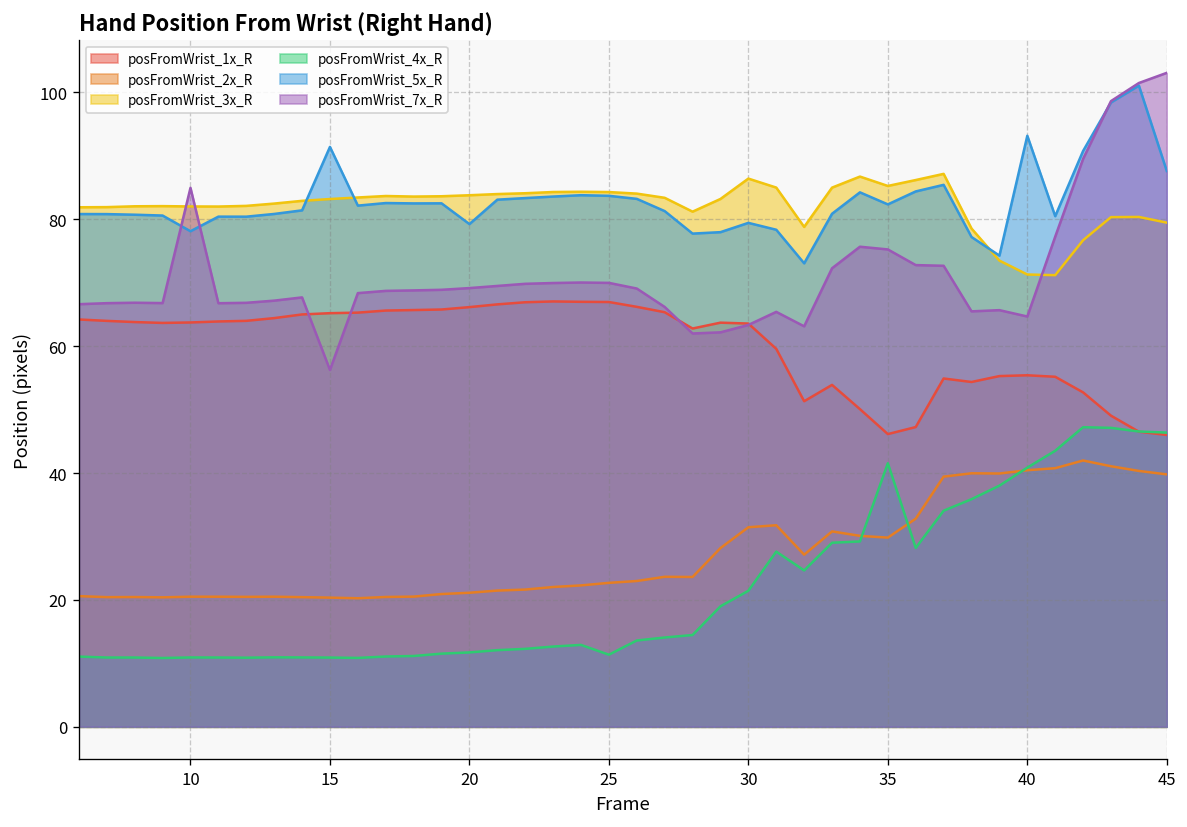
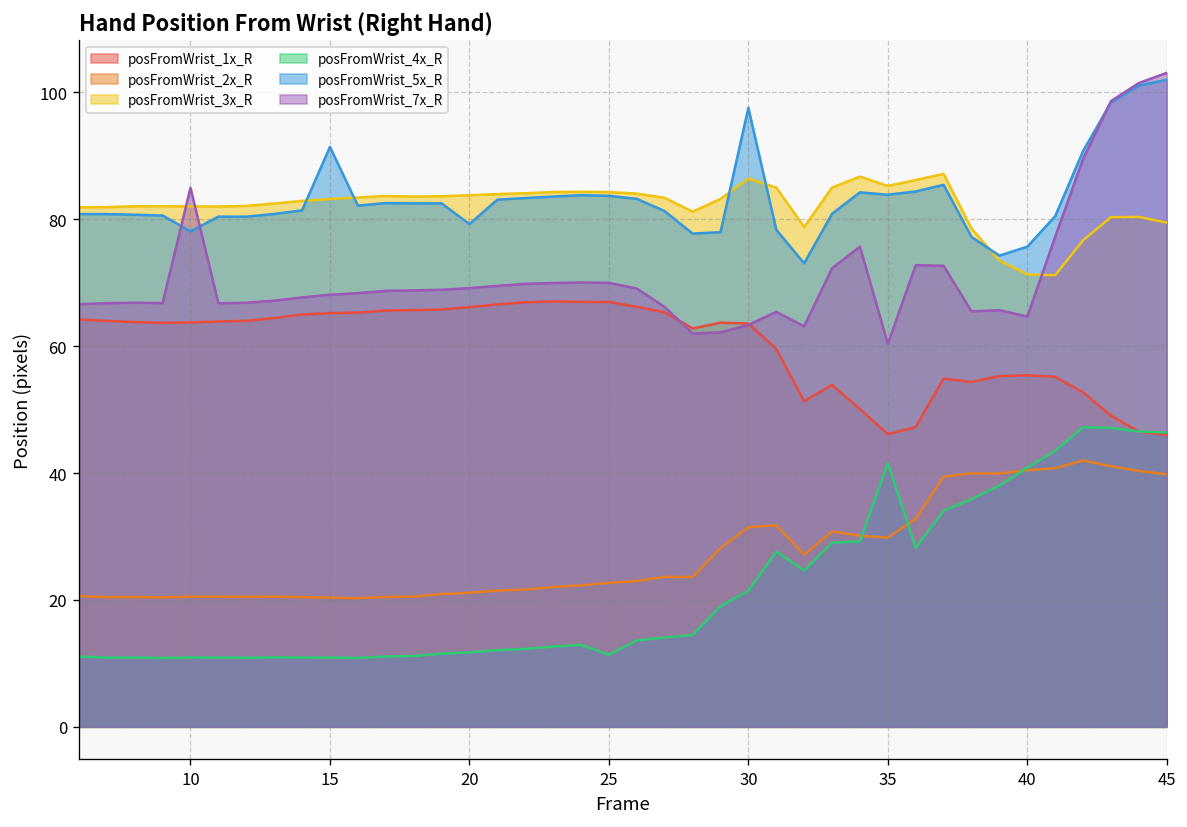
posFromWrist_7x_R, 15: 56 -> 68
posFromWrist_5x_R, 30: 79 -> 98
posFromWrist_5x_R, 35: 82 -> 84
posFromWrist_7x_R, 35: 75 -> 60
posFromWrist_5x_R, 40: 93 -> 76
posFromWrist_5x_R, 45: 88 -> 102
